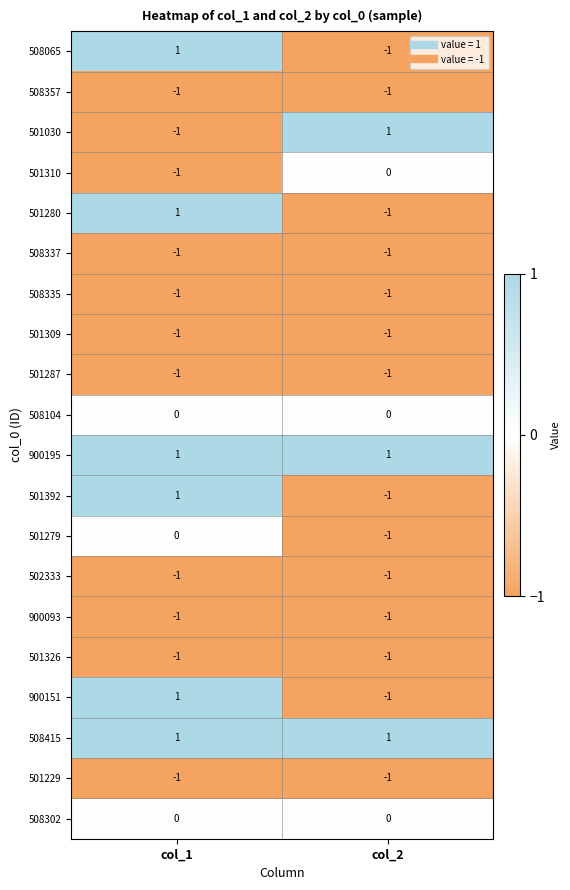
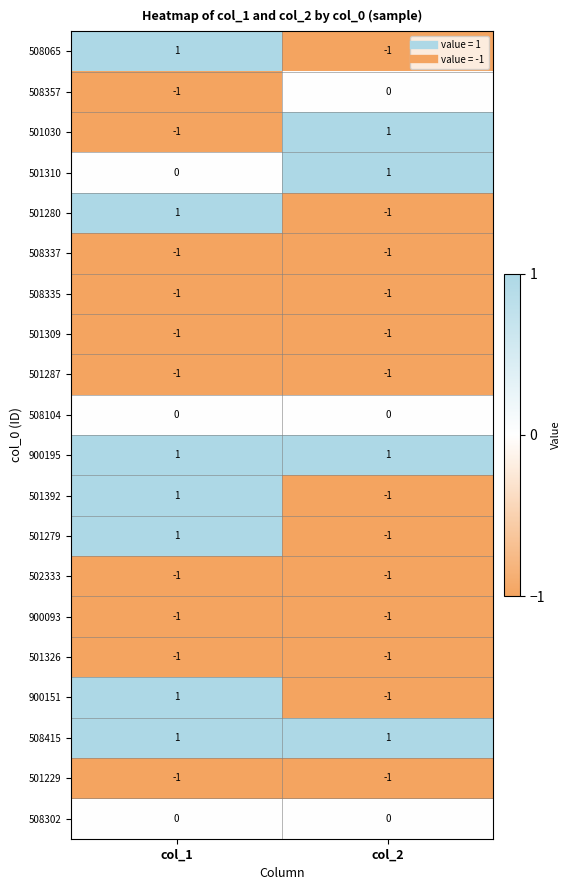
508357, col_2: -1 -> 0
501310, col_1: -1 -> 0
501310, col_2: 0 -> 1
501279, col_1: 0 -> 1
